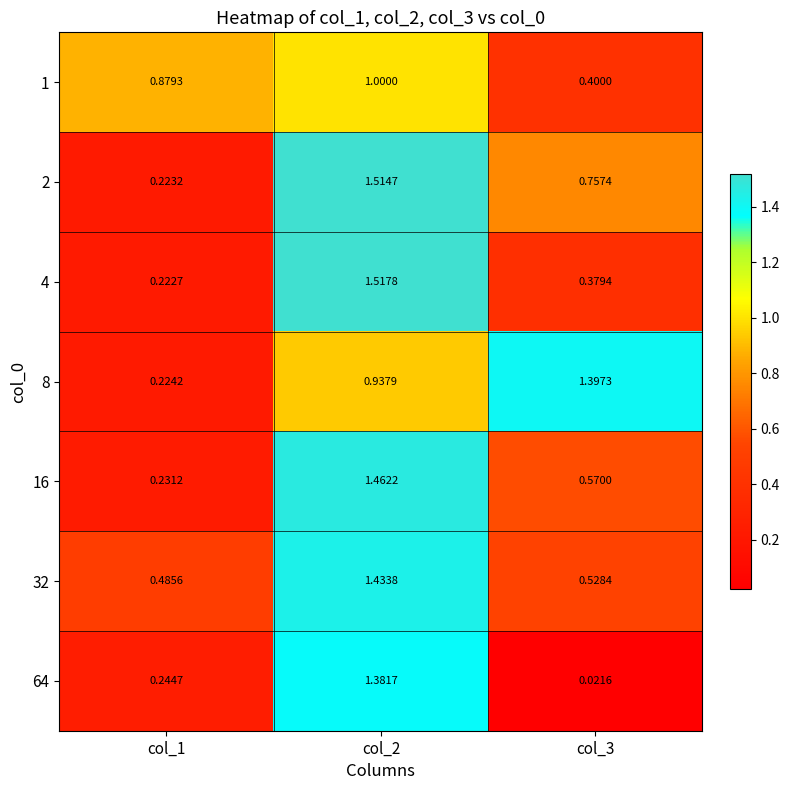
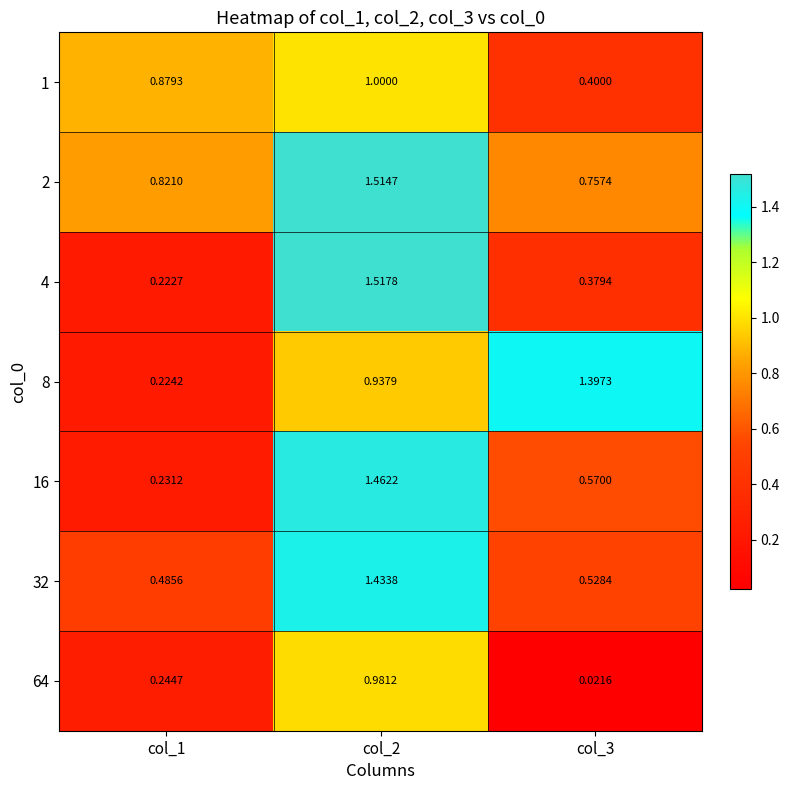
2, col_1: 0.2232 -> 0.8210
64, col_2: 1.3817 -> 0.9812
